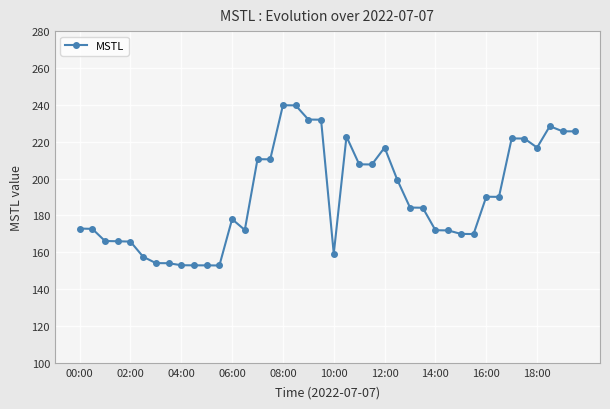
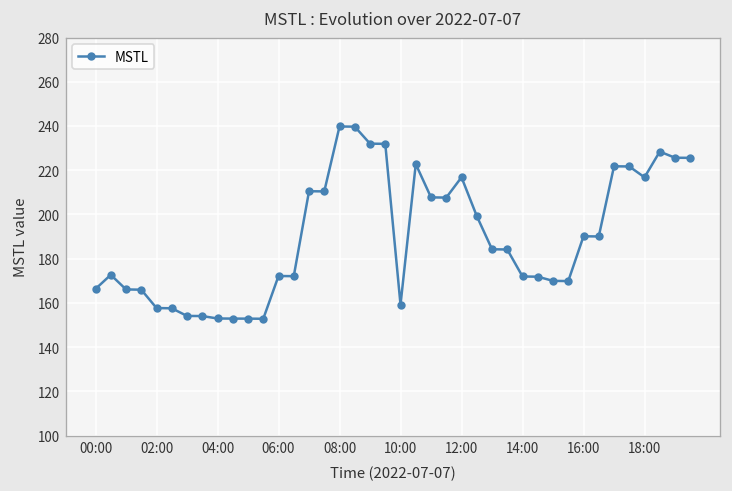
00:00: 173 -> 166
02:00: 166 -> 158
06:00: 178 -> 172
